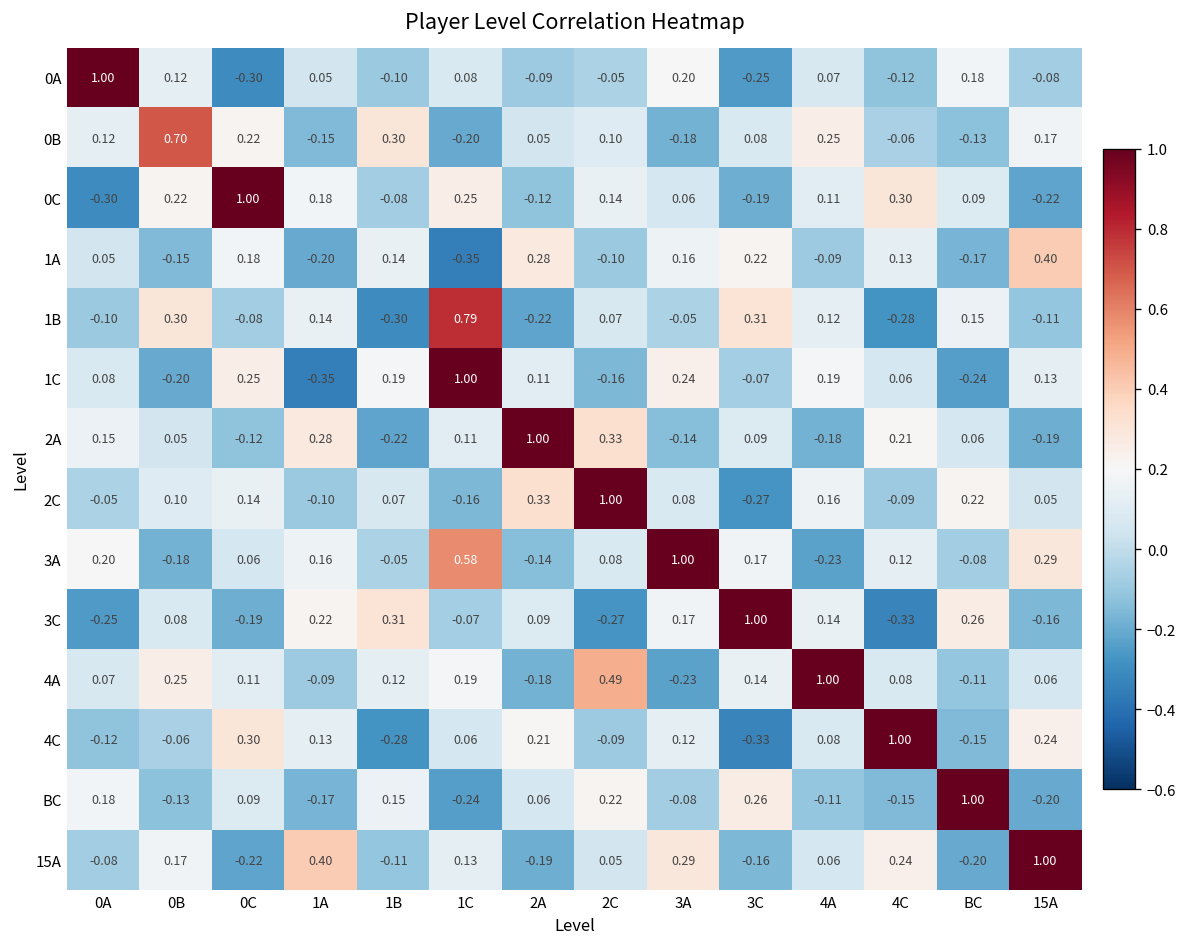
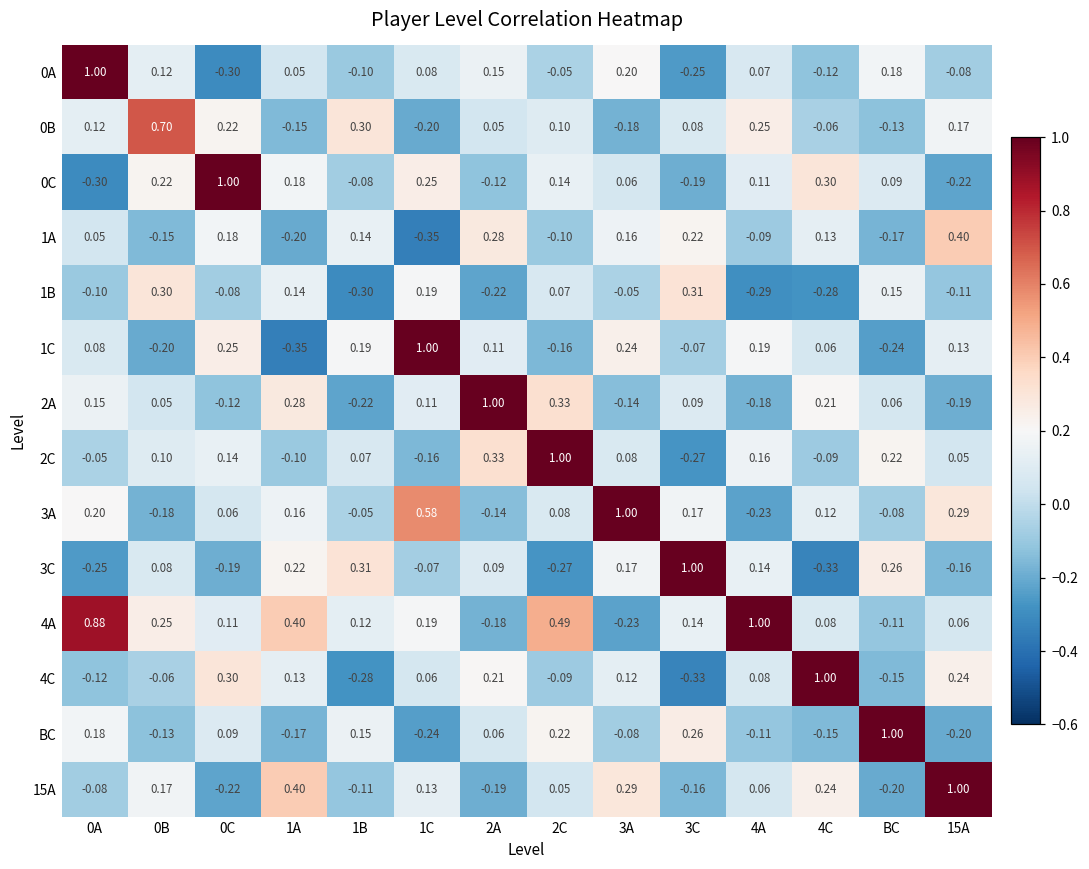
0A, 2A: -0.09 -> 0.15
1B, 1C: 0.79 -> 0.19
1B, 4A: 0.12 -> -0.29
4A, 0A: 0.07 -> 0.88
4A, 1A: -0.09 -> 0.40
